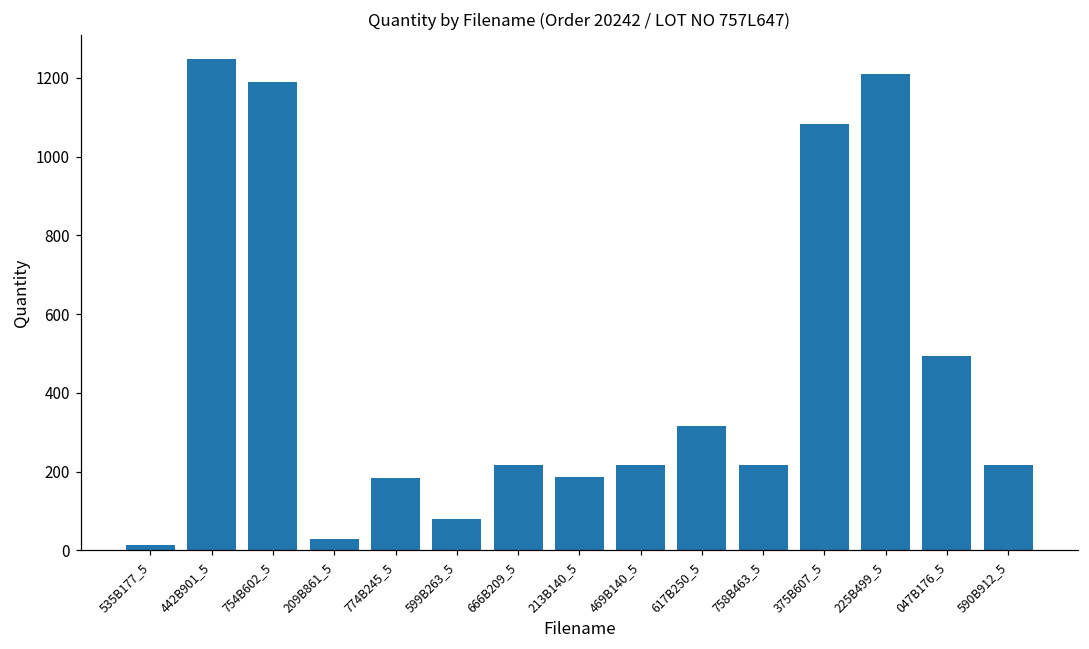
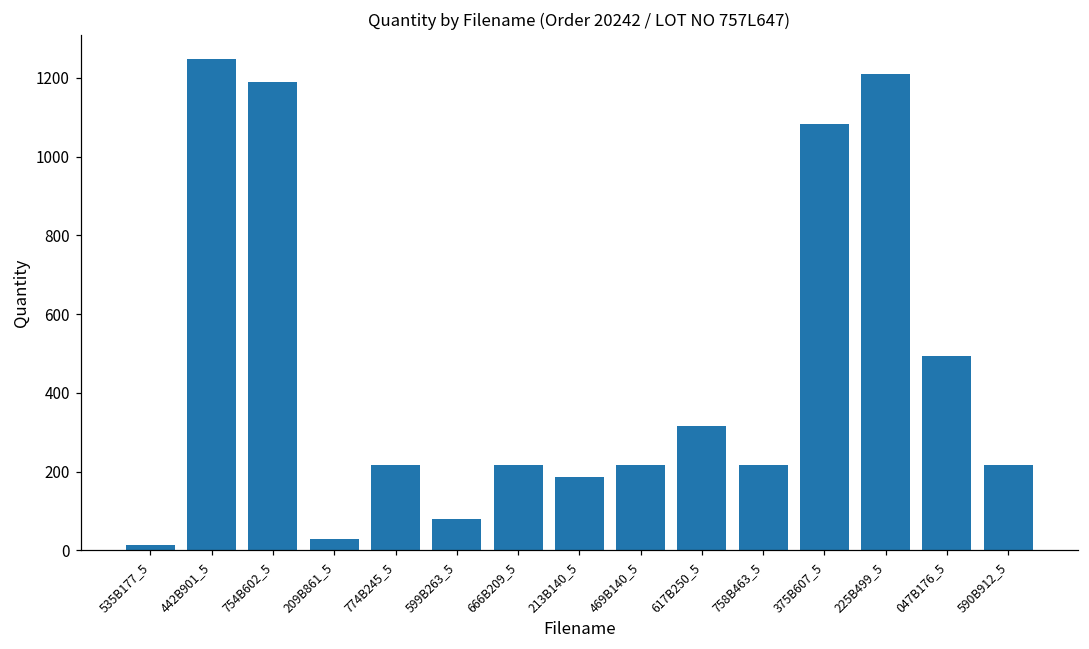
774B245_5: 180 -> 220
